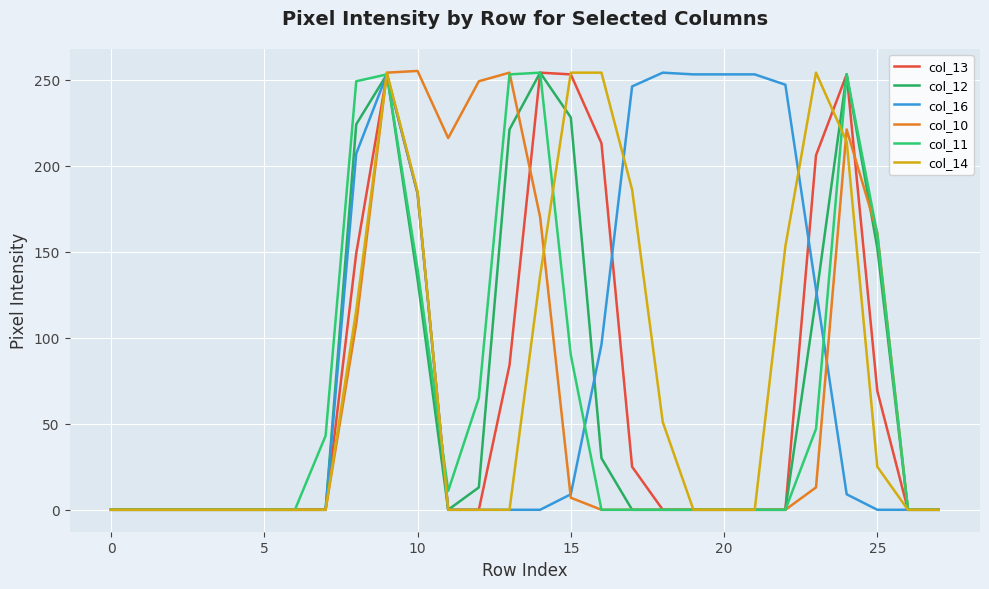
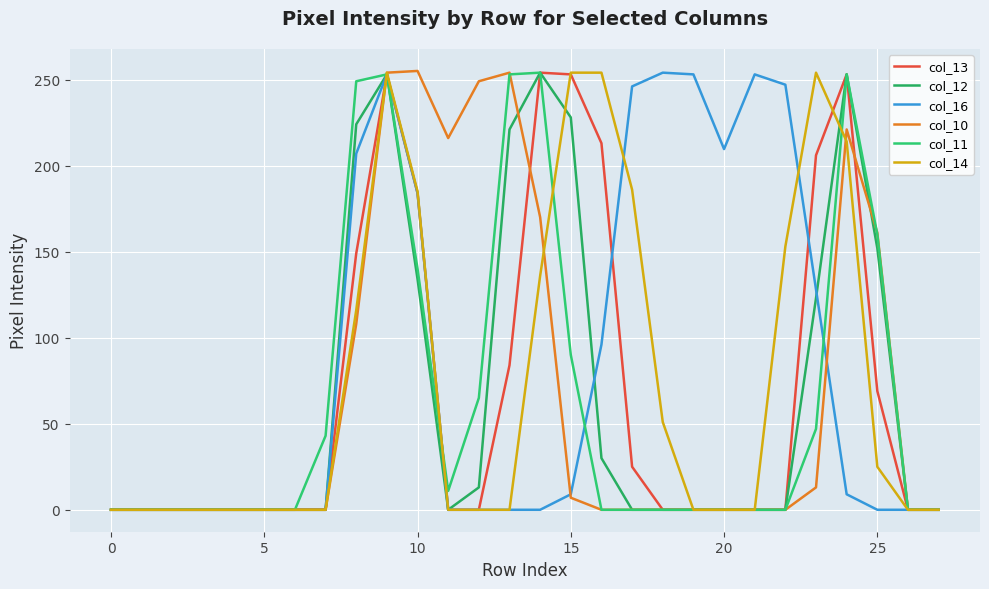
col_16, 20: 253 -> 210
